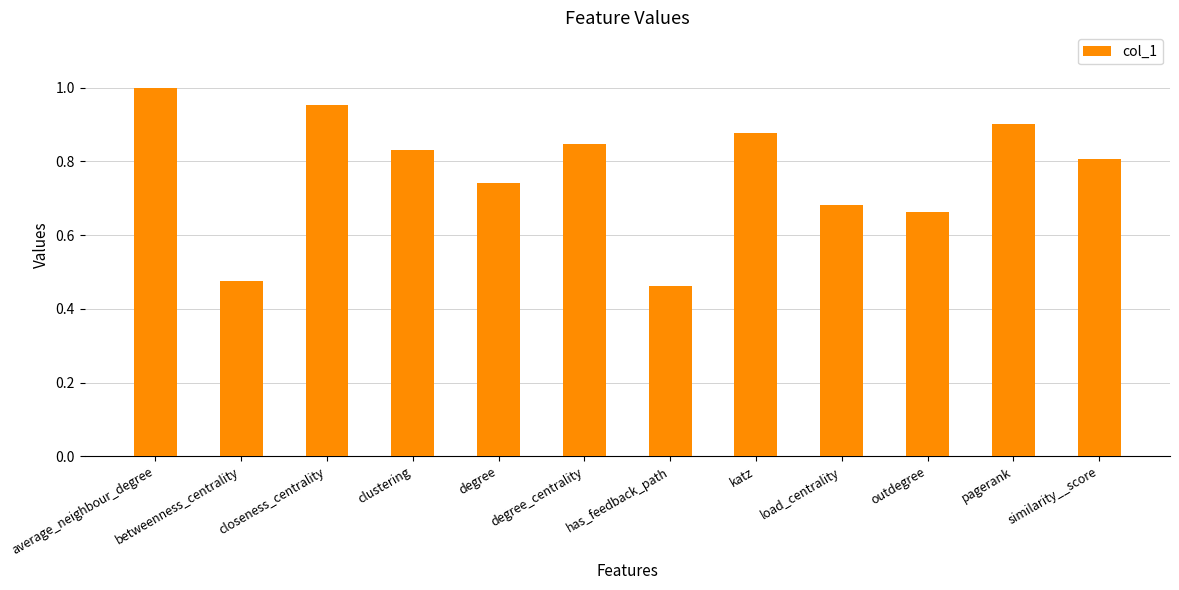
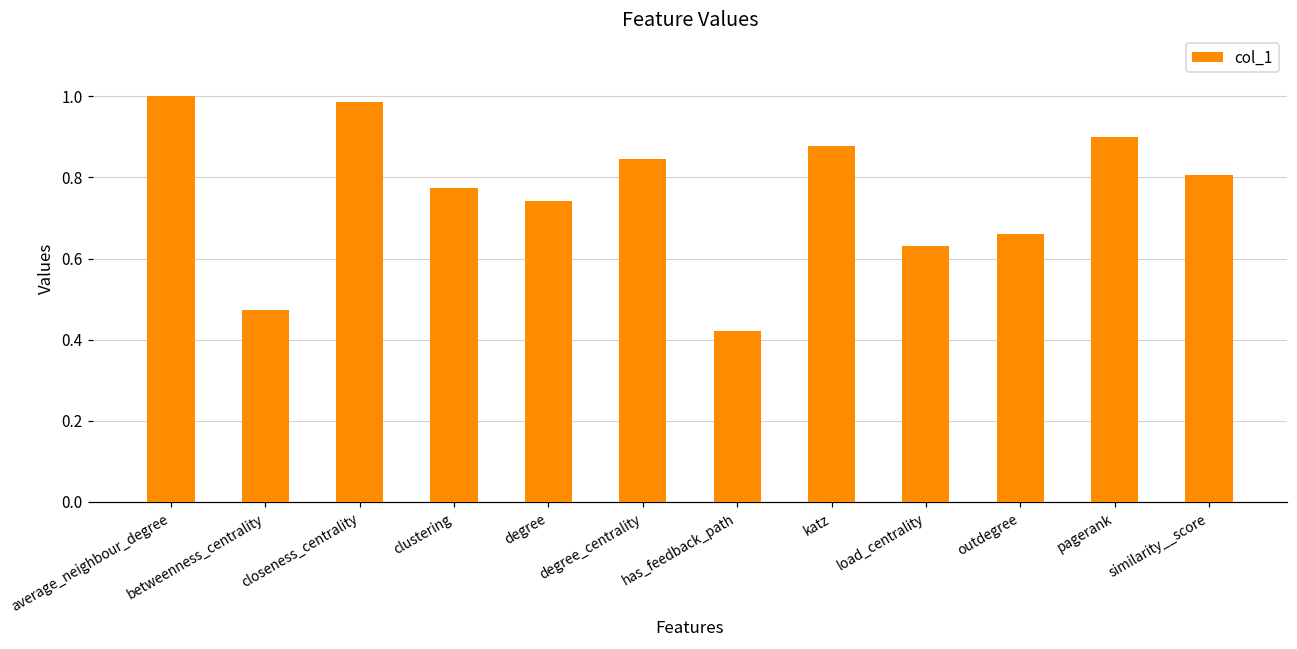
closeness_centrality: 0.95 -> 0.99
clustering: 0.83 -> 0.77
has_feedback_path: 0.46 -> 0.42
load_centrality: 0.68 -> 0.63
